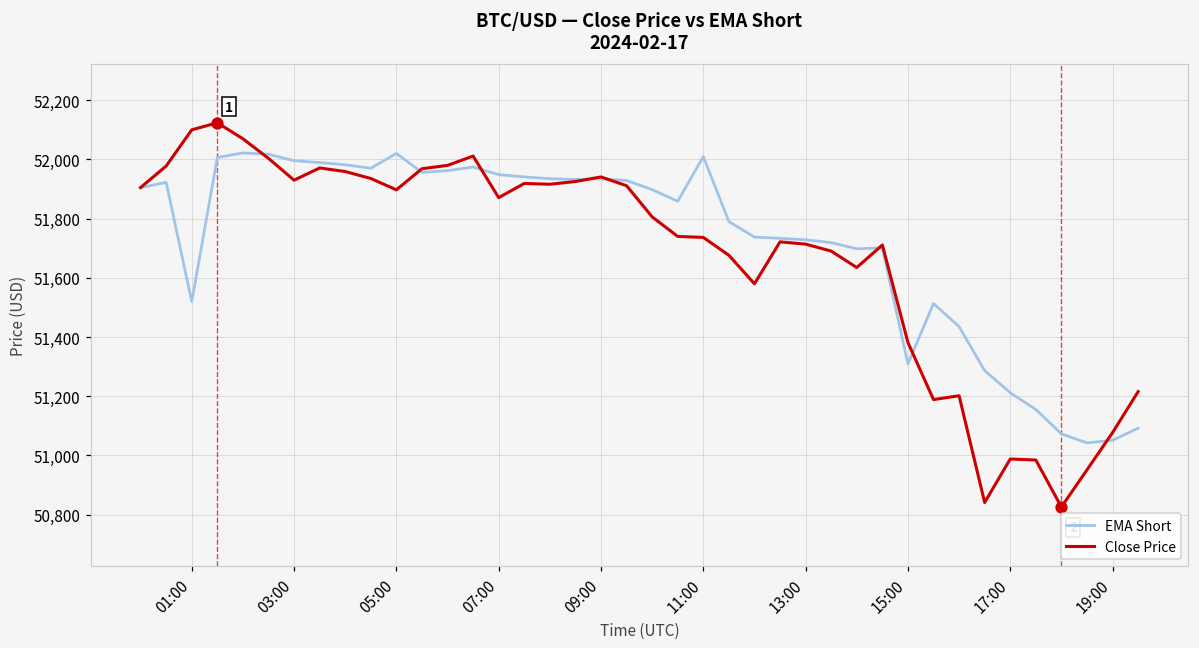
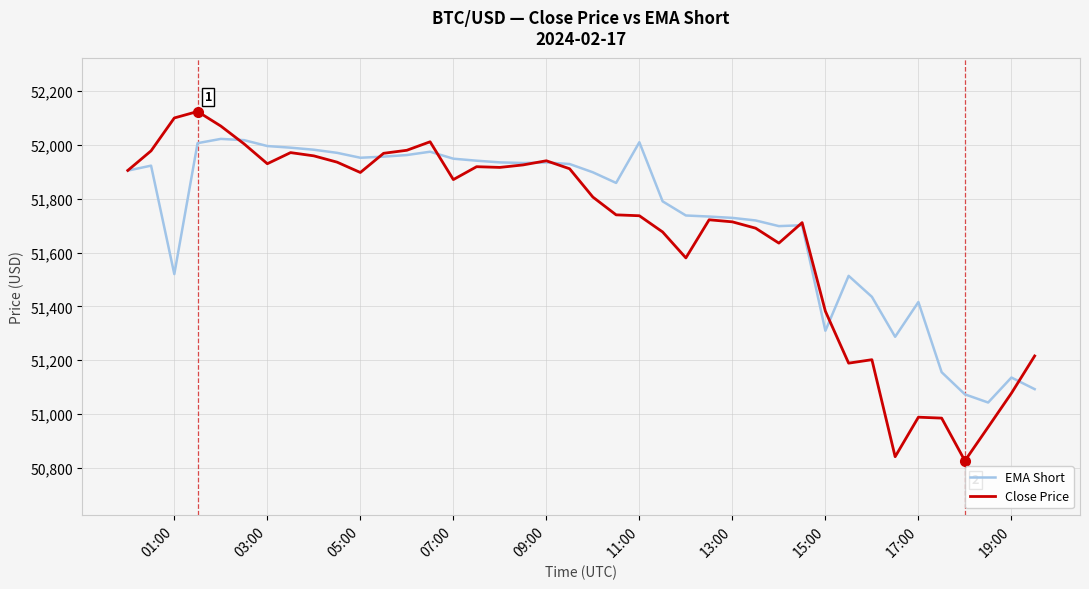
EMA Short, 05:00: 52,020 -> 51,950
EMA Short, 17:00: 51,210 -> 51,420
EMA Short, 19:00: 51,050 -> 51,140
